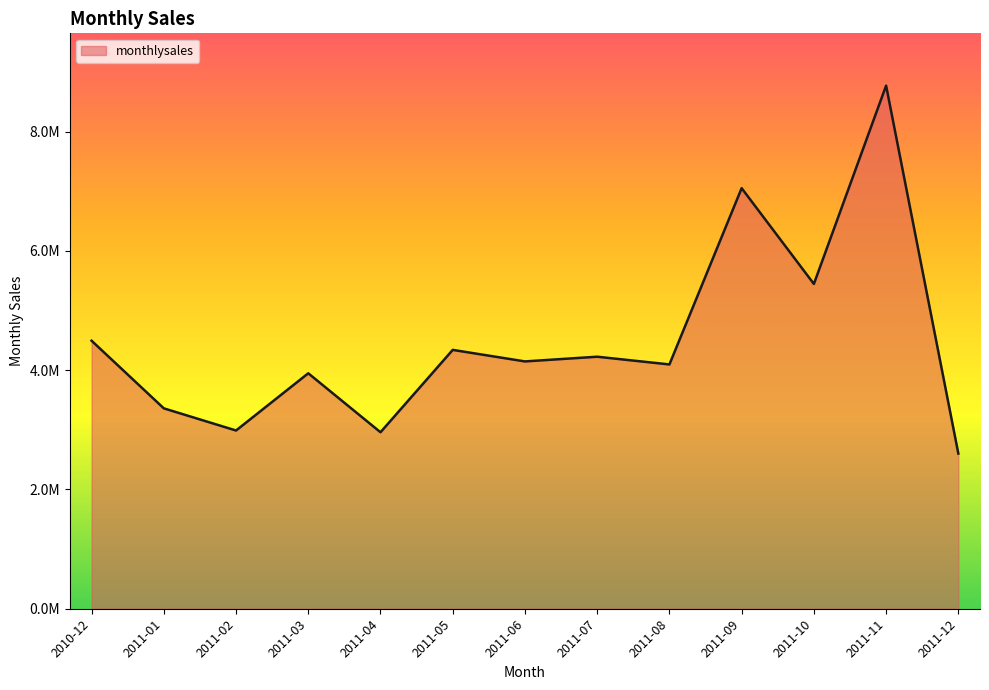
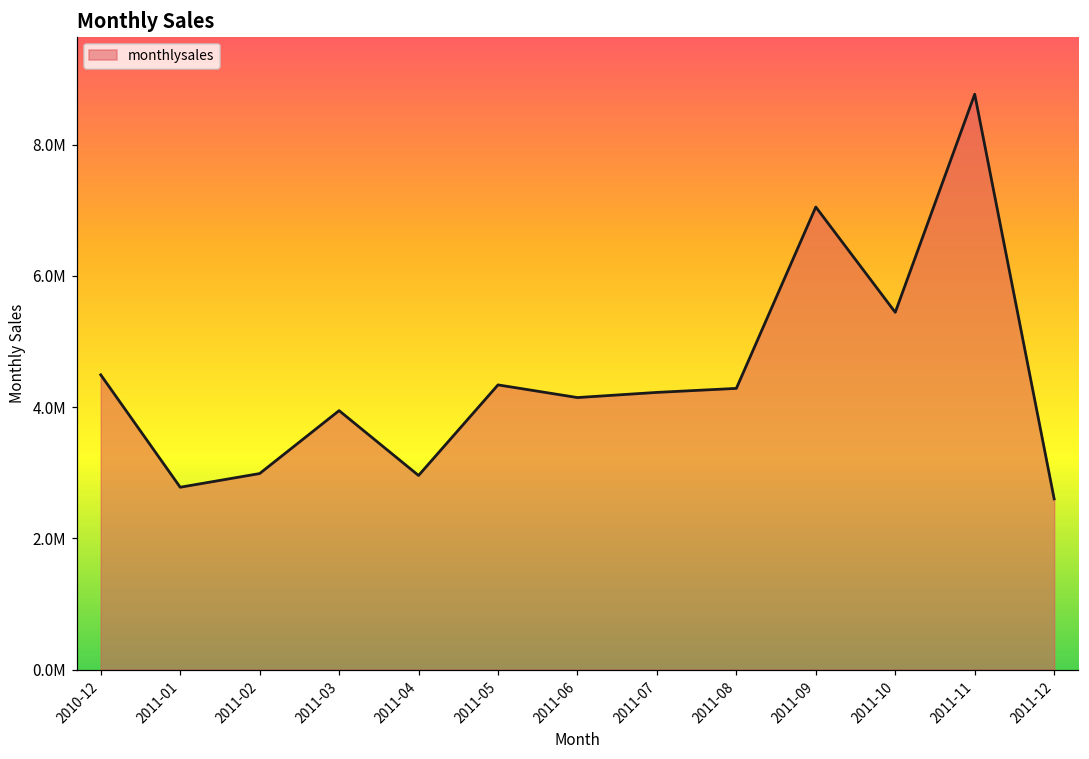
2011-01: 3400000 -> 2800000
2011-08: 4100000 -> 4300000
